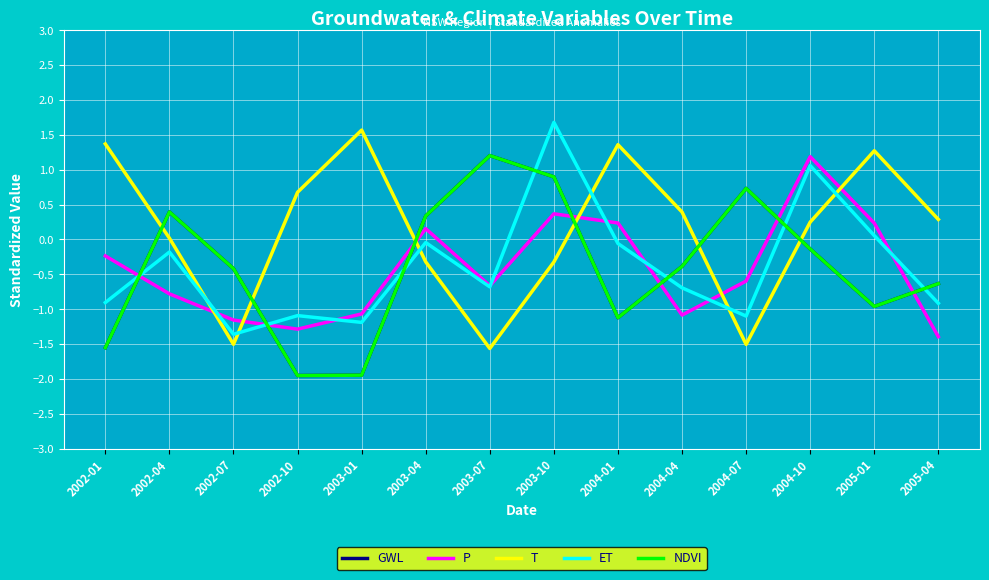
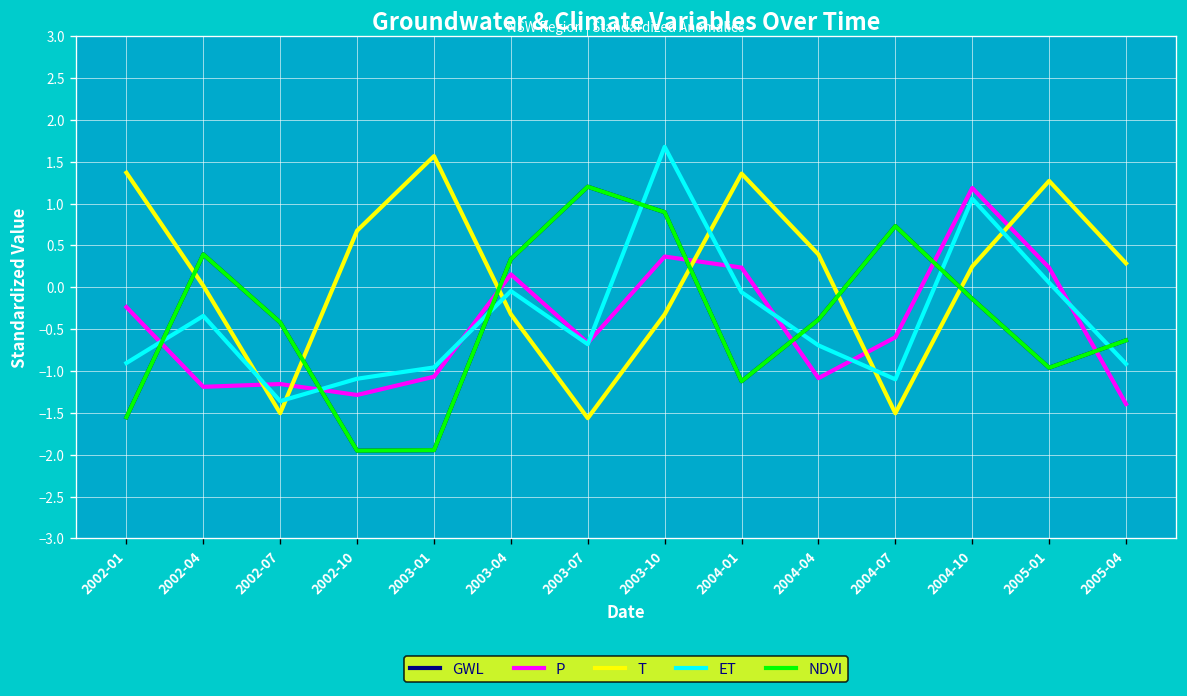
P, 2002-04: -0.8 -> -1.2
ET, 2002-04: -0.2 -> -0.3
ET, 2003-01: -1.2 -> -1.0
